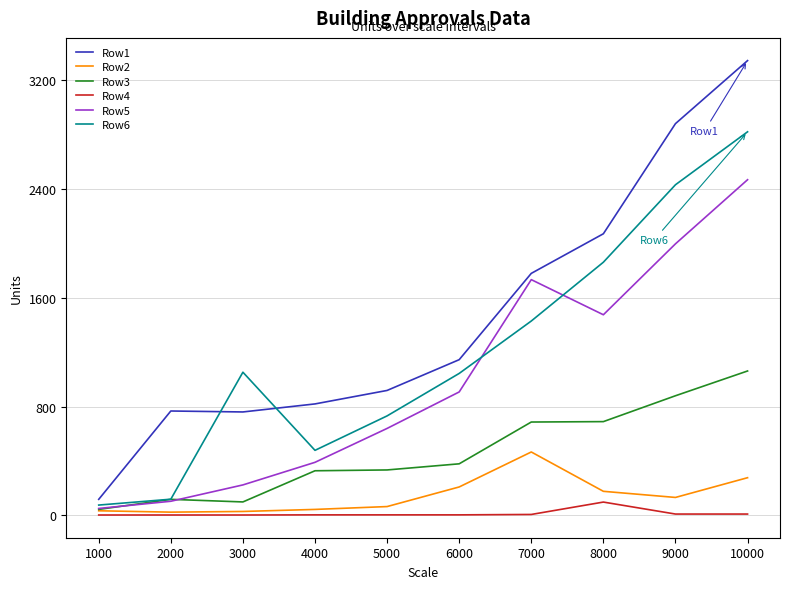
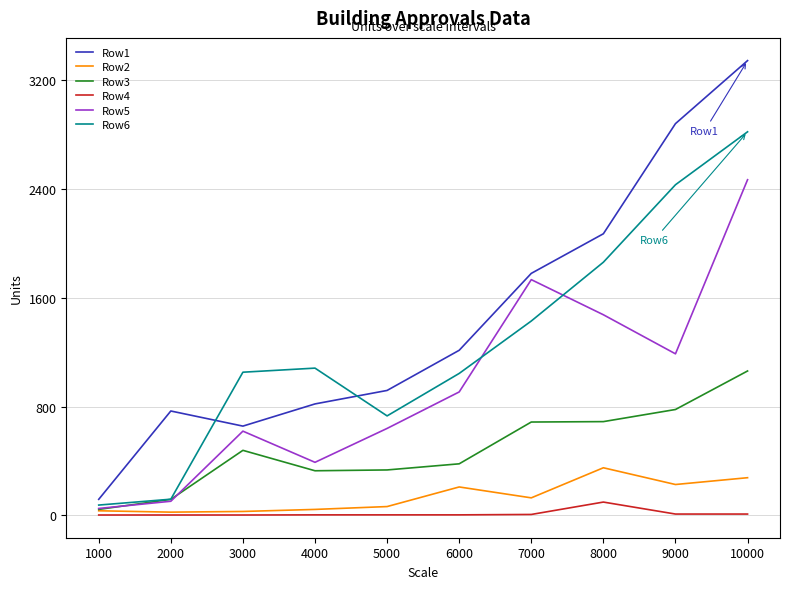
Row1, 3000: 760 -> 660
Row3, 3000: 100 -> 480
Row5, 3000: 220 -> 620
Row6, 4000: 480 -> 1080
Row1, 6000: 1140 -> 1210
Row2, 7000: 470 -> 130
Row2, 8000: 180 -> 350
Row2, 9000: 130 -> 230
Row3, 9000: 880 -> 780
Row5, 9000: 2000 -> 1190
